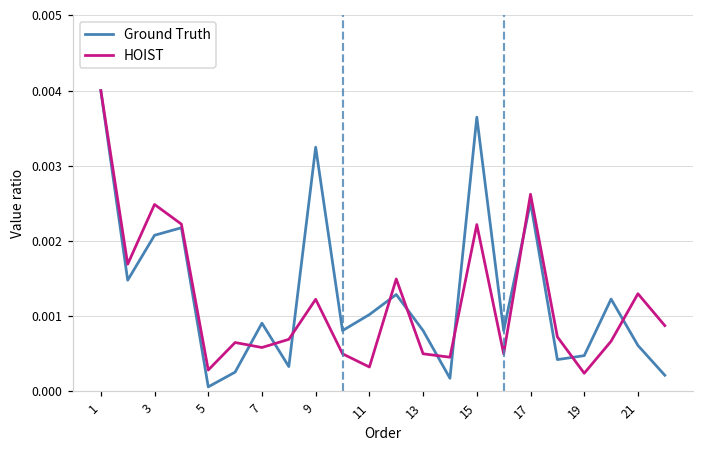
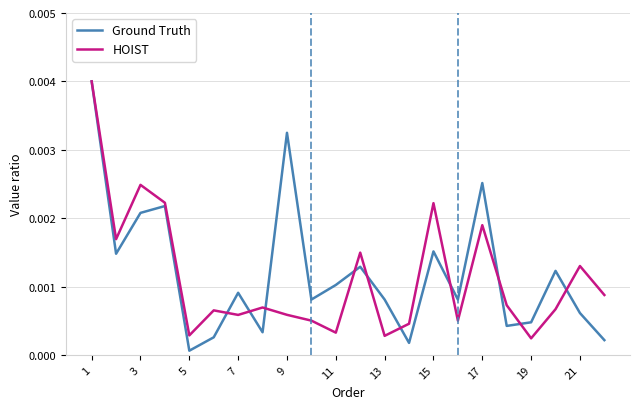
HOIST, 9: 0.0012 -> 0.0006
HOIST, 13: 0.0005 -> 0.0003
Ground Truth, 15: 0.0036 -> 0.0015
HOIST, 17: 0.0026 -> 0.0019
